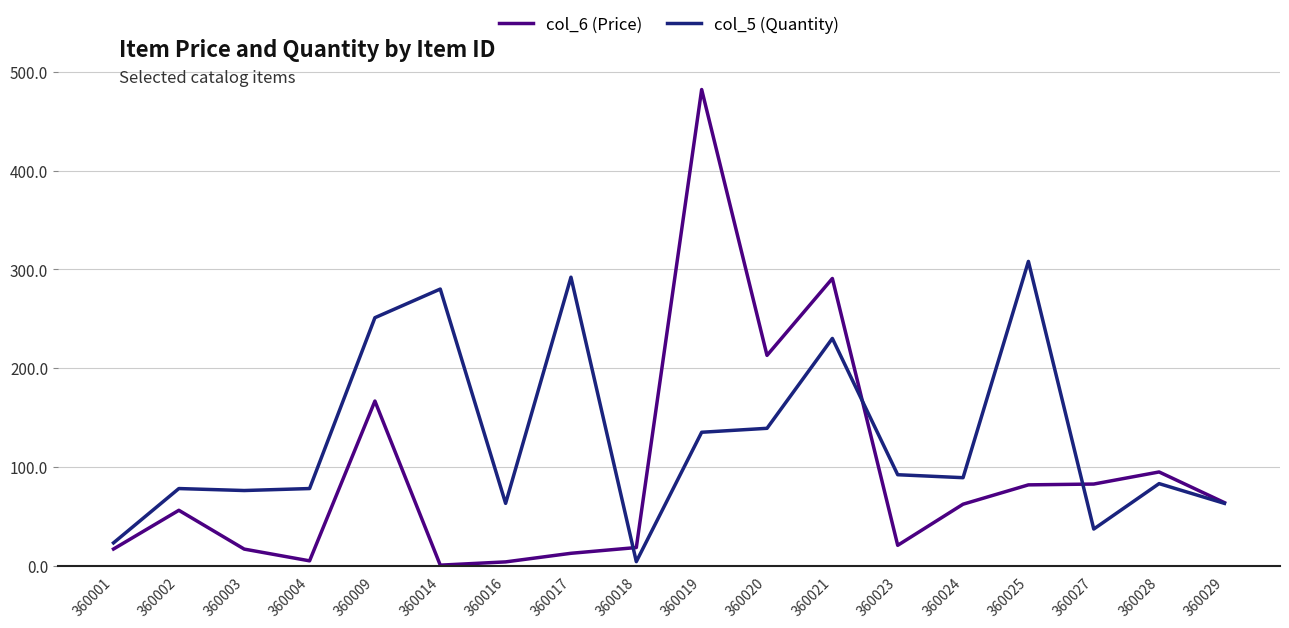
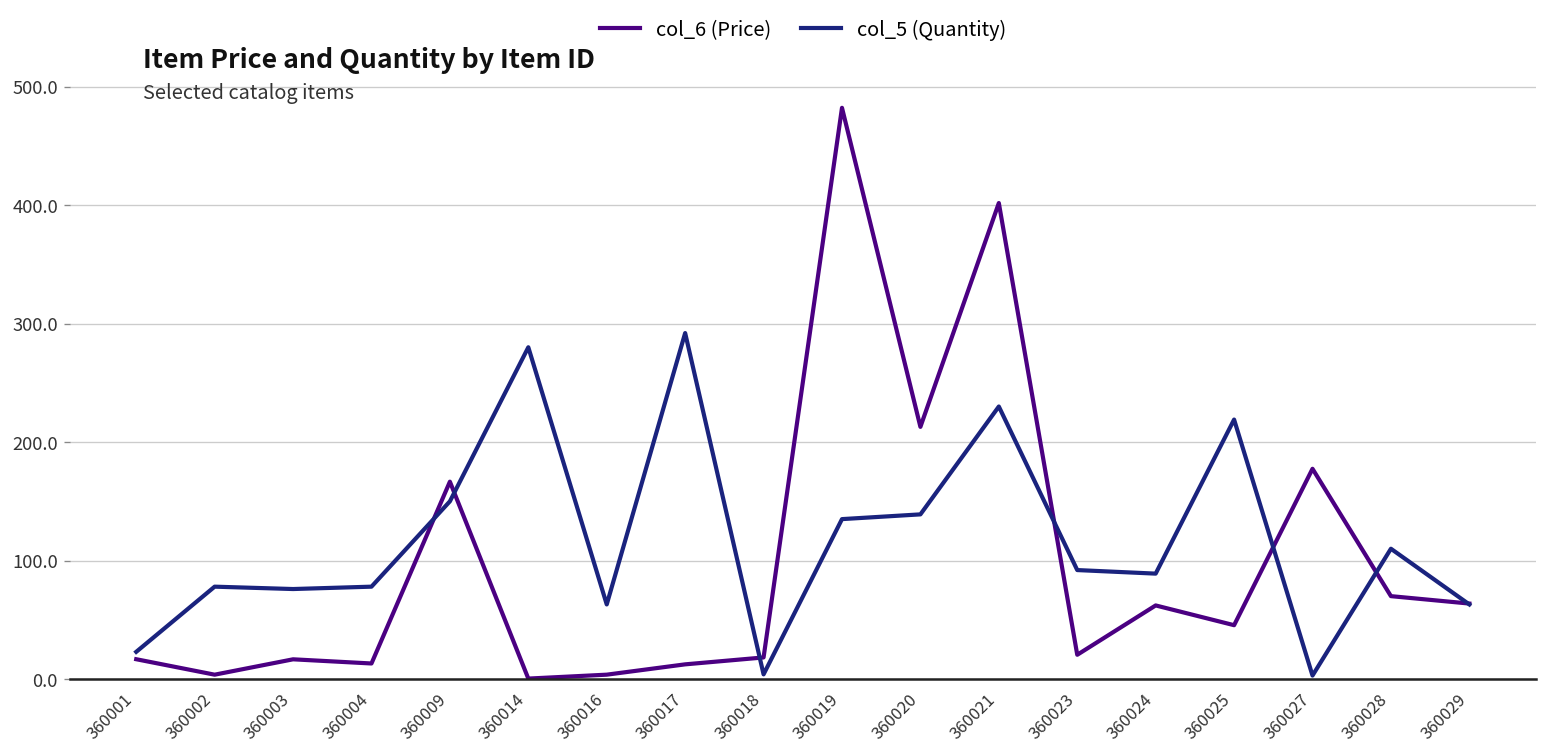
col_6 (Price), 360002: 60 -> 0
col_6 (Price), 360004: 0 -> 10
col_5 (Quantity), 360009: 250 -> 150
col_6 (Price), 360021: 290 -> 400
col_6 (Price), 360025: 80 -> 50
col_5 (Quantity), 360025: 310 -> 220
col_6 (Price), 360027: 80 -> 180
col_5 (Quantity), 360027: 40 -> 0
col_6 (Price), 360028: 90 -> 70
col_5 (Quantity), 360028: 80 -> 110
